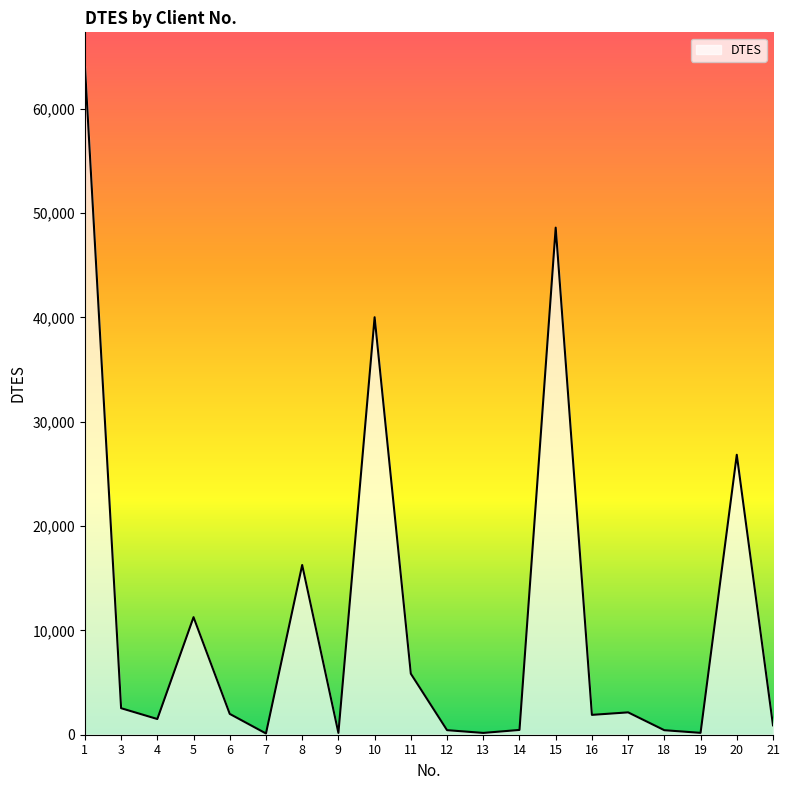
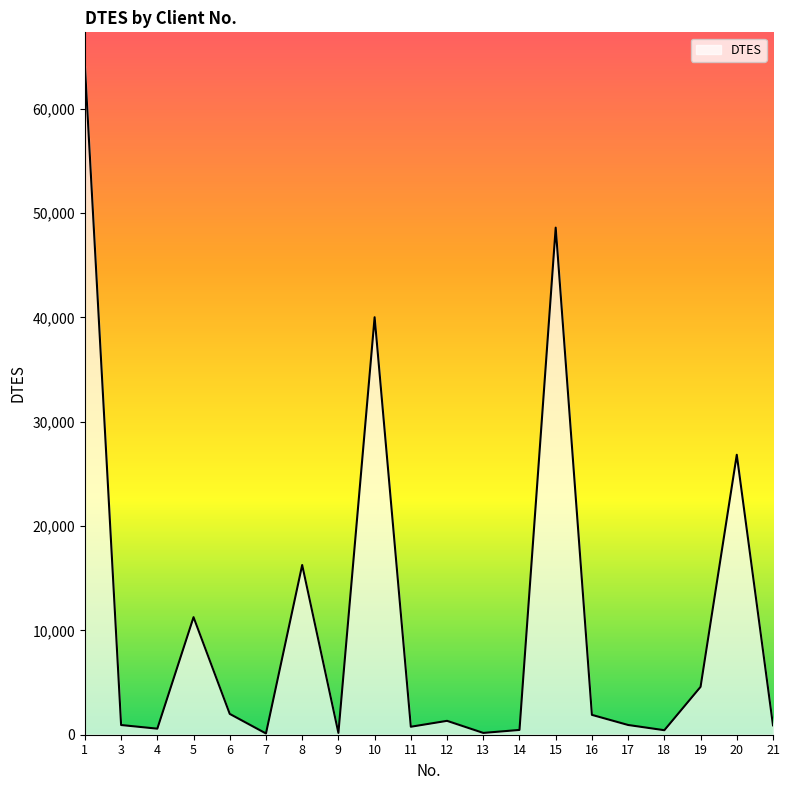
3: 2,500 -> 900
4: 1,500 -> 600
11: 5,800 -> 800
12: 400 -> 1,300
17: 2,100 -> 900
19: 200 -> 4,600
